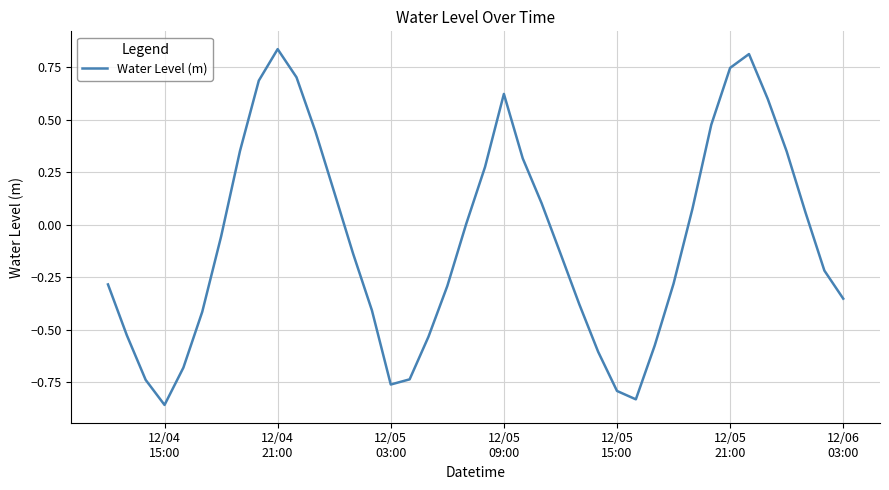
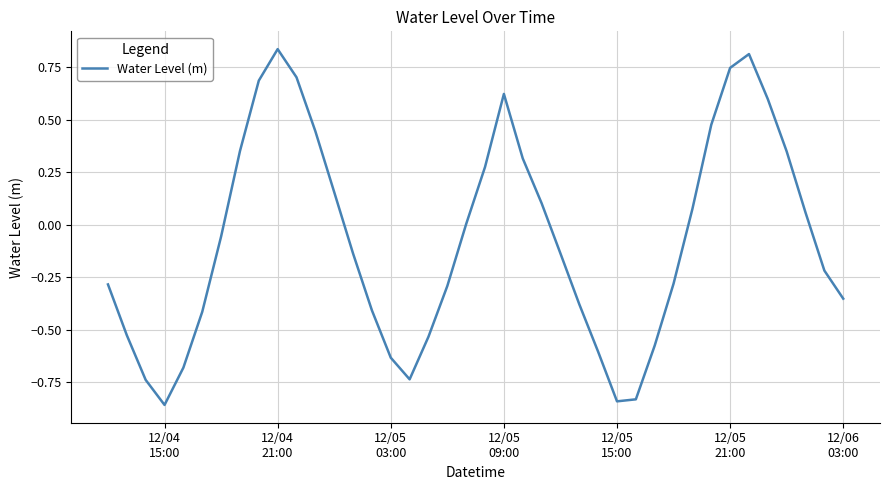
12/05 03:00: -0.76 -> -0.63
12/05 15:00: -0.79 -> -0.84
